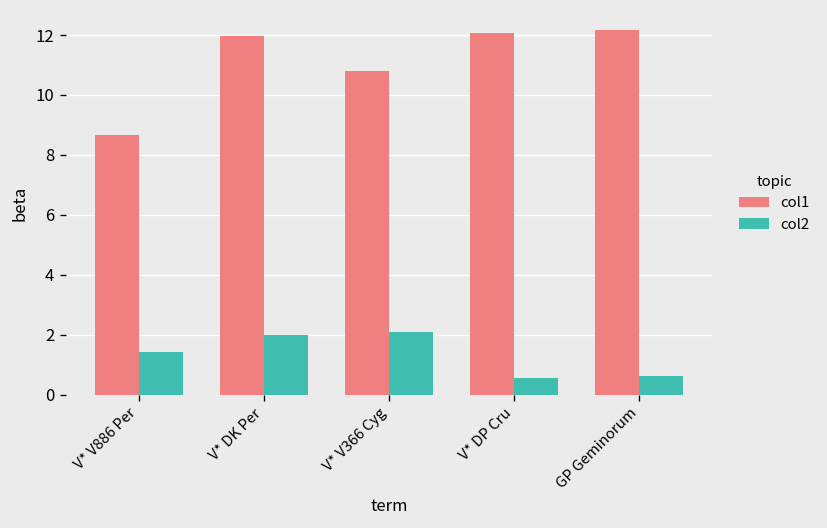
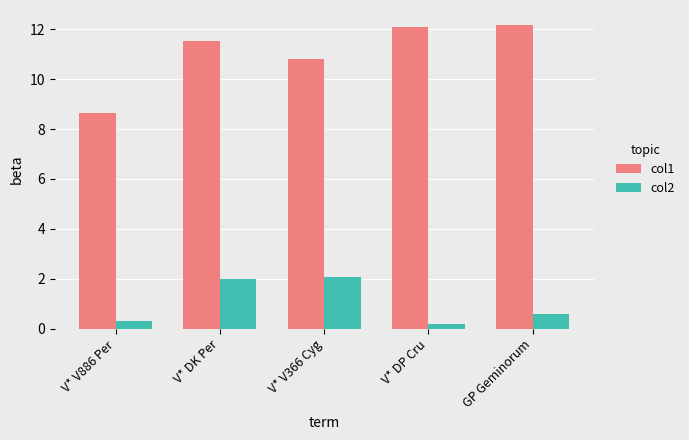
col2, V* V886 Per: 1.4 -> 0.3
col1, V* DK Per: 12.0 -> 11.5
col2, V* DP Cru: 0.6 -> 0.2
